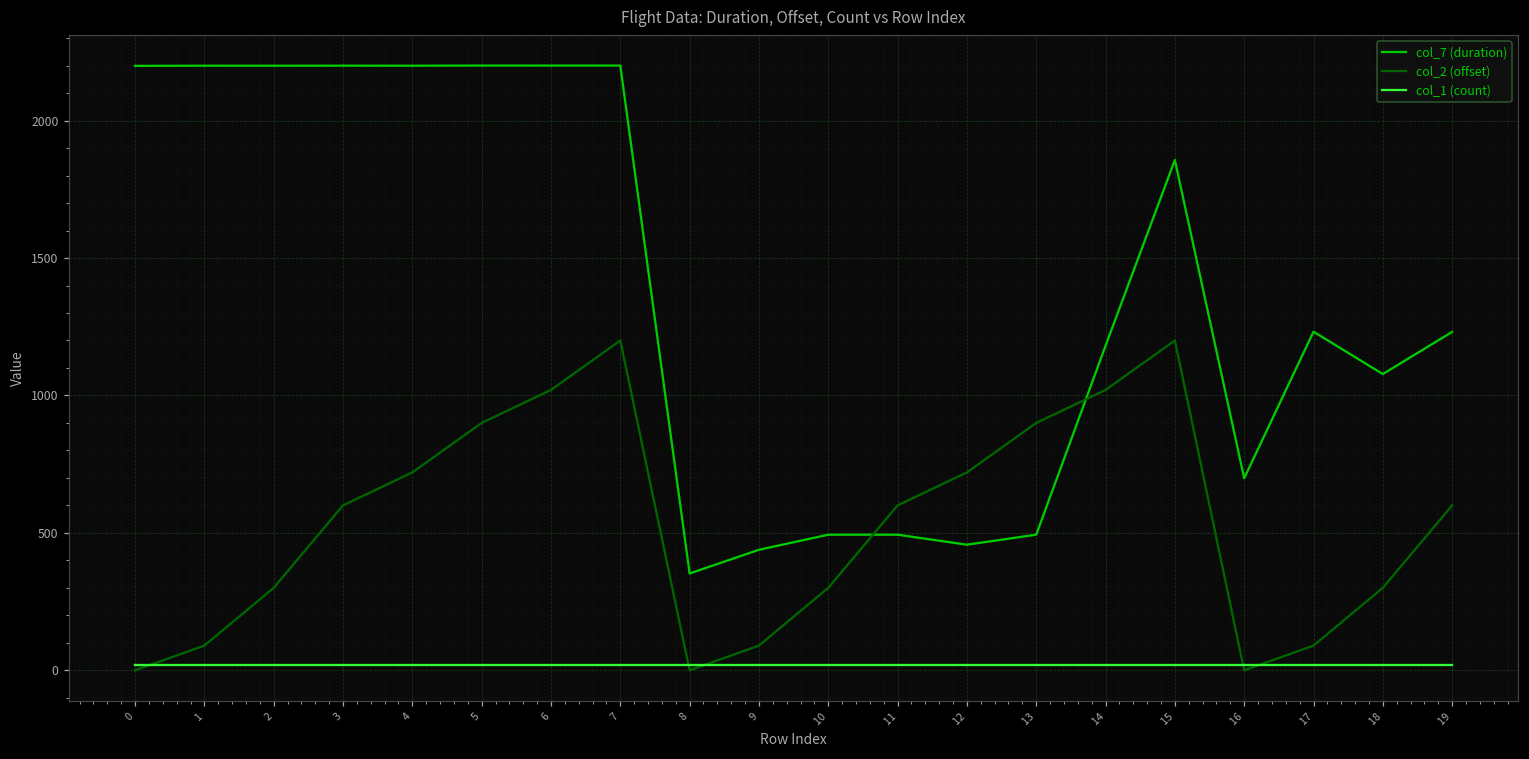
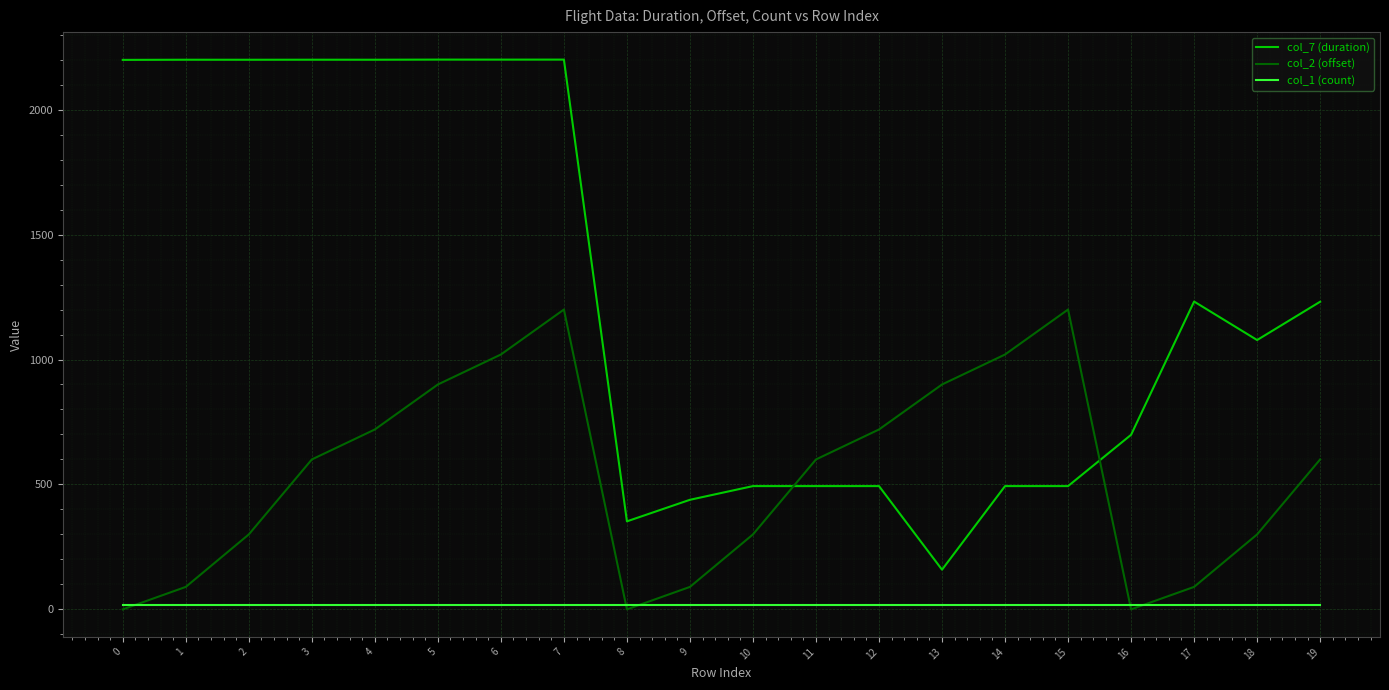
col_7 (duration), 12: 460 -> 490
col_7 (duration), 13: 490 -> 160
col_7 (duration), 14: 1180 -> 490
col_7 (duration), 15: 1860 -> 490
